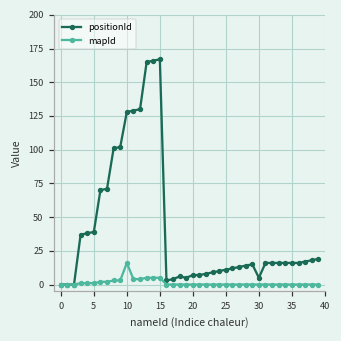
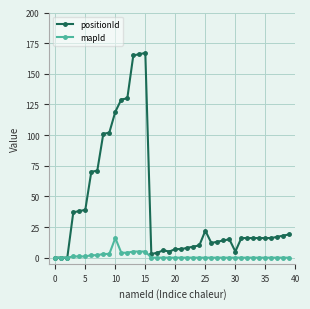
positionId, 10: 128 -> 119
positionId, 25: 11 -> 22
